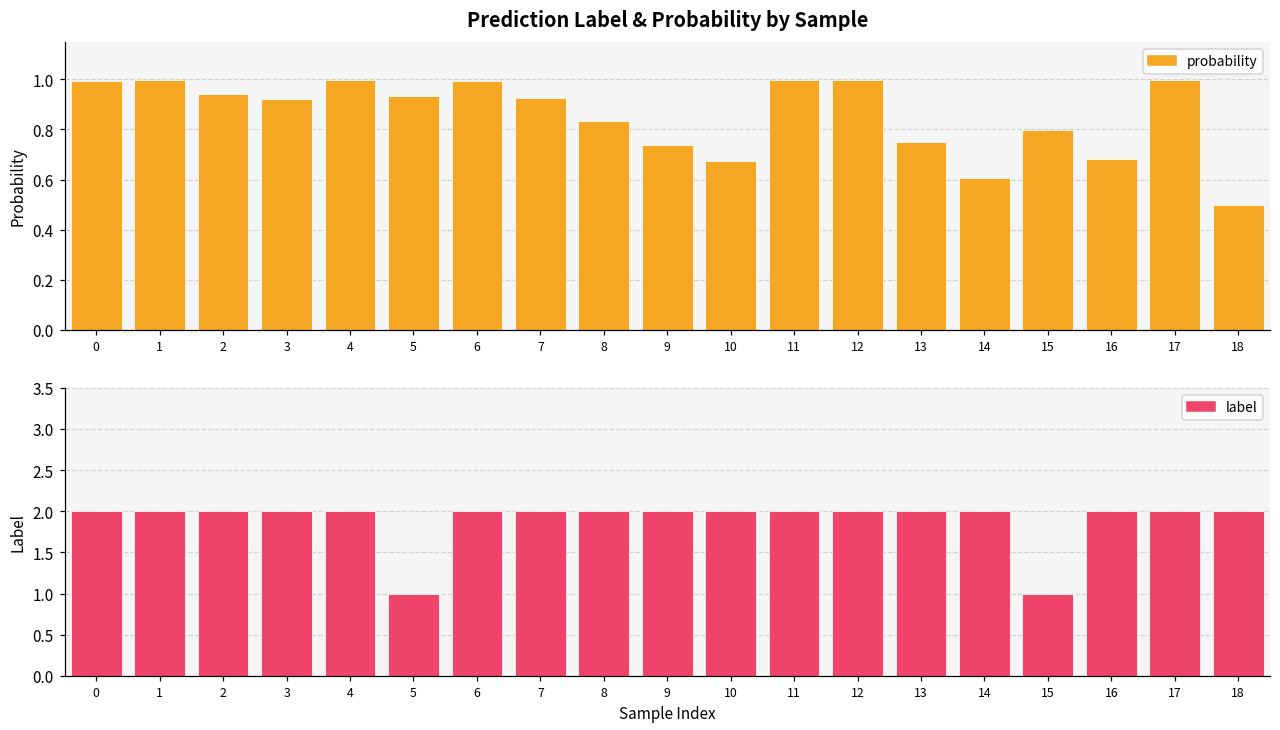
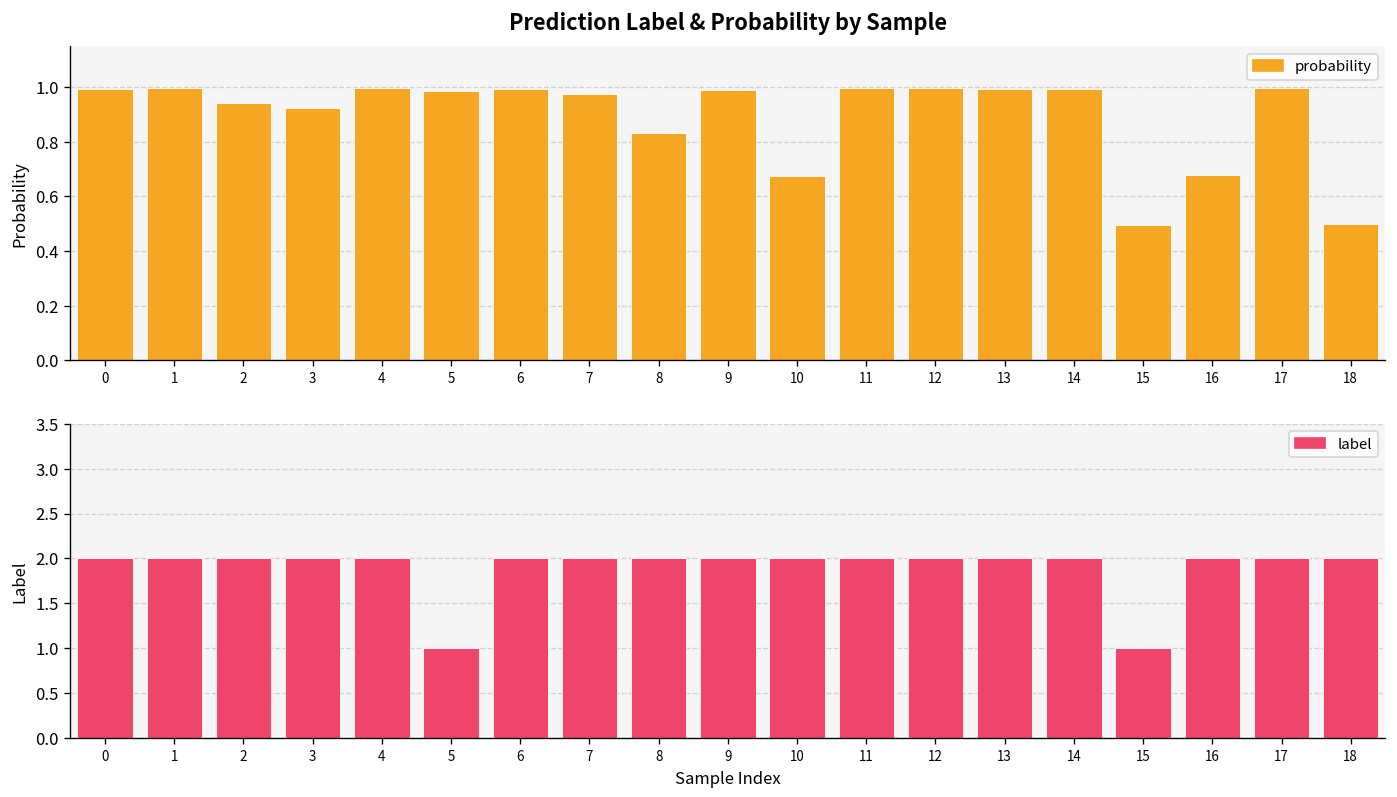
Prediction Label & Probability by Sample, 5: 0.93 -> 0.99
Prediction Label & Probability by Sample, 7: 0.93 -> 0.98
Prediction Label & Probability by Sample, 9: 0.74 -> 0.99
Prediction Label & Probability by Sample, 13: 0.75 -> 0.99
Prediction Label & Probability by Sample, 14: 0.61 -> 0.99
Prediction Label & Probability by Sample, 15: 0.80 -> 0.50
